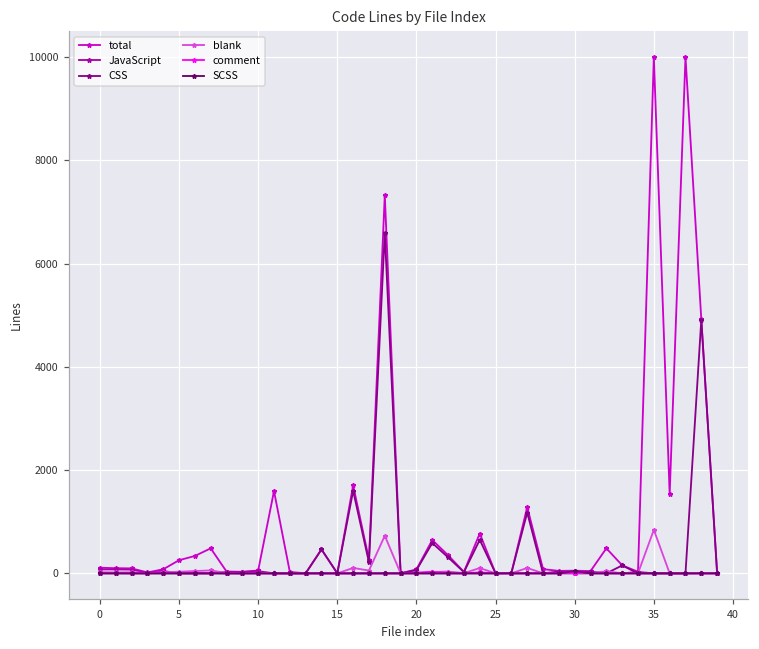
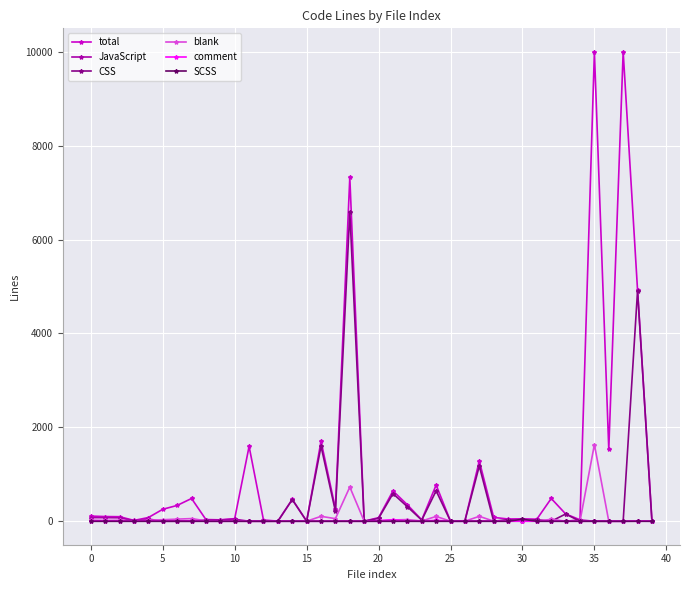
blank, 35: 800 -> 1600
